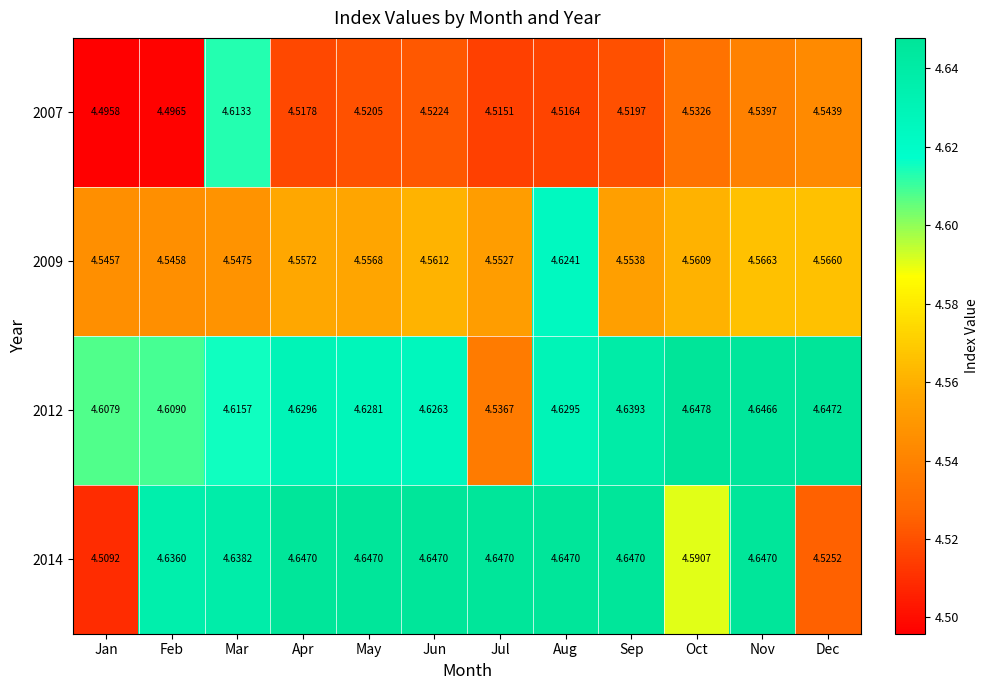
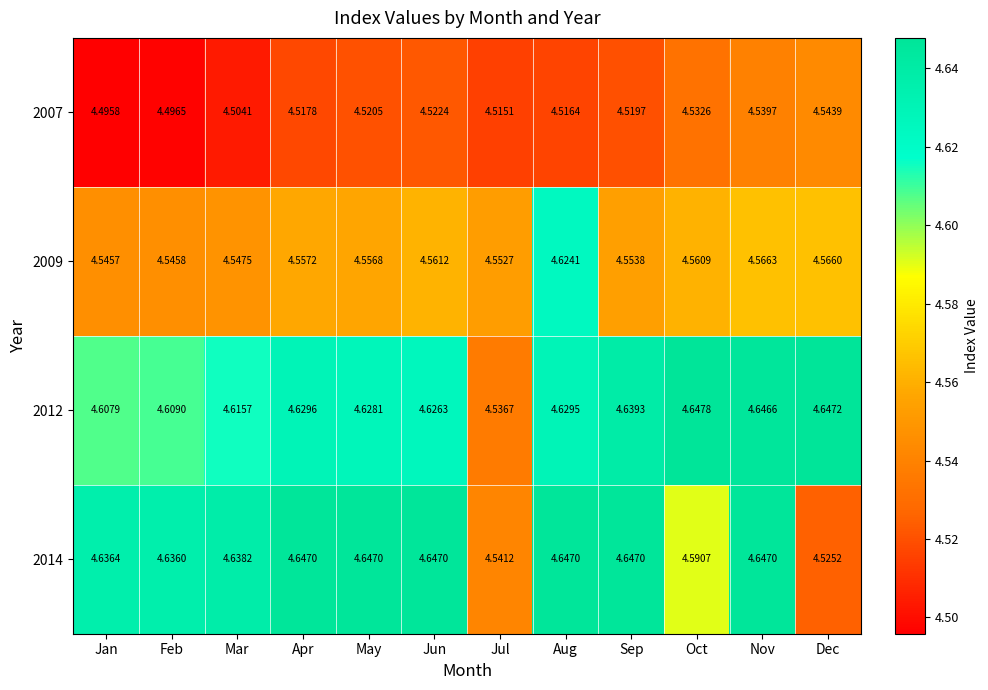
2007, Mar: 4.6133 -> 4.5041
2014, Jan: 4.5092 -> 4.6364
2014, Jul: 4.6470 -> 4.5412
